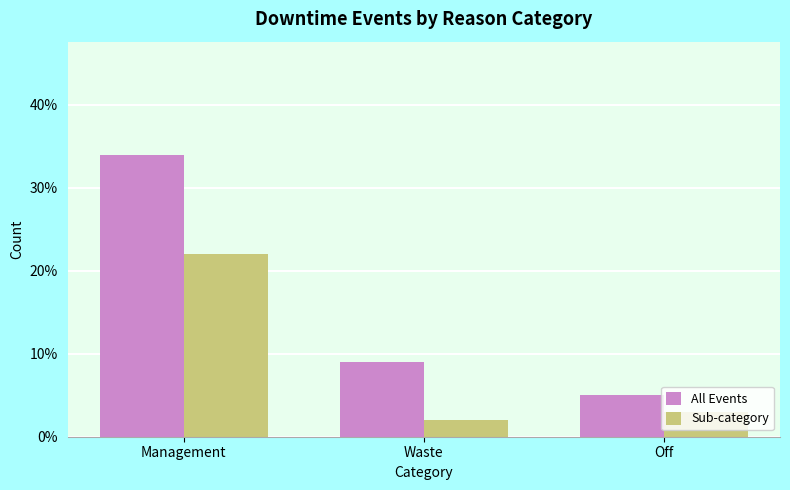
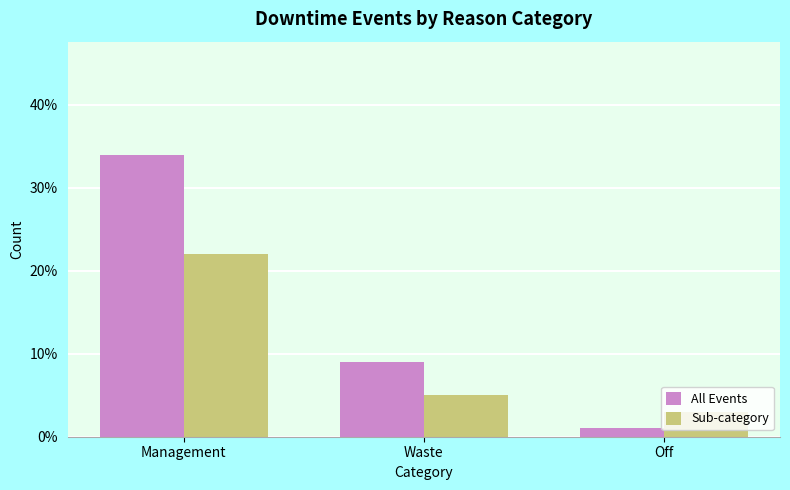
Sub-category, Waste: 2% -> 5%
All Events, Off: 5% -> 1%
